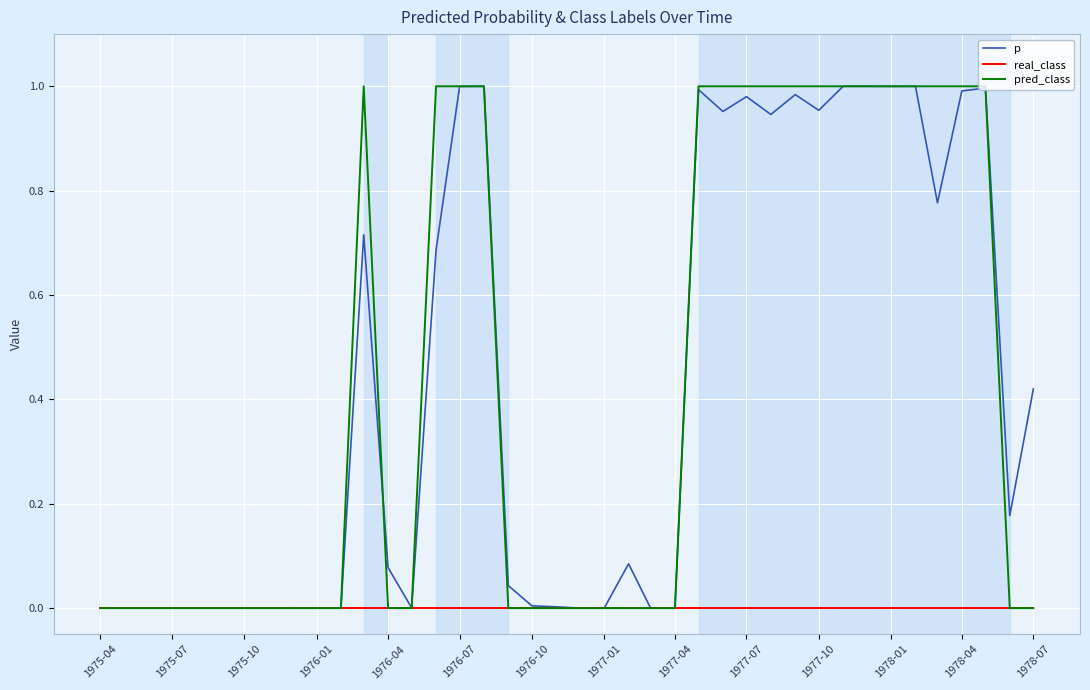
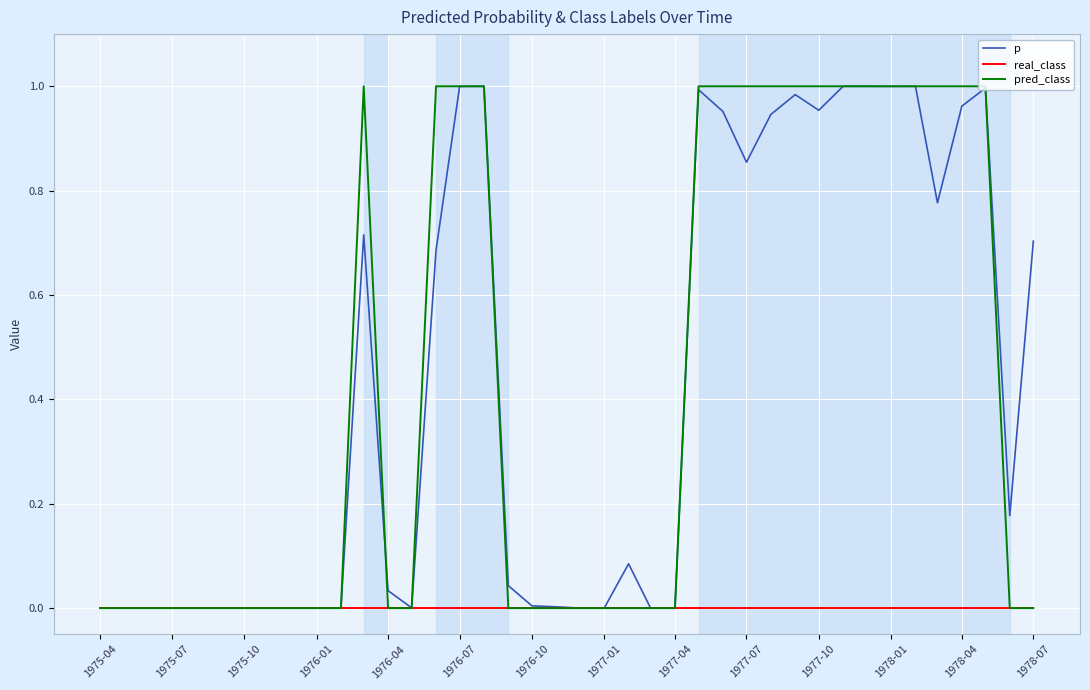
p, 1976-04: 0.08 -> 0.03
p, 1977-07: 0.98 -> 0.85
p, 1978-04: 0.99 -> 0.96
p, 1978-07: 0.42 -> 0.70
